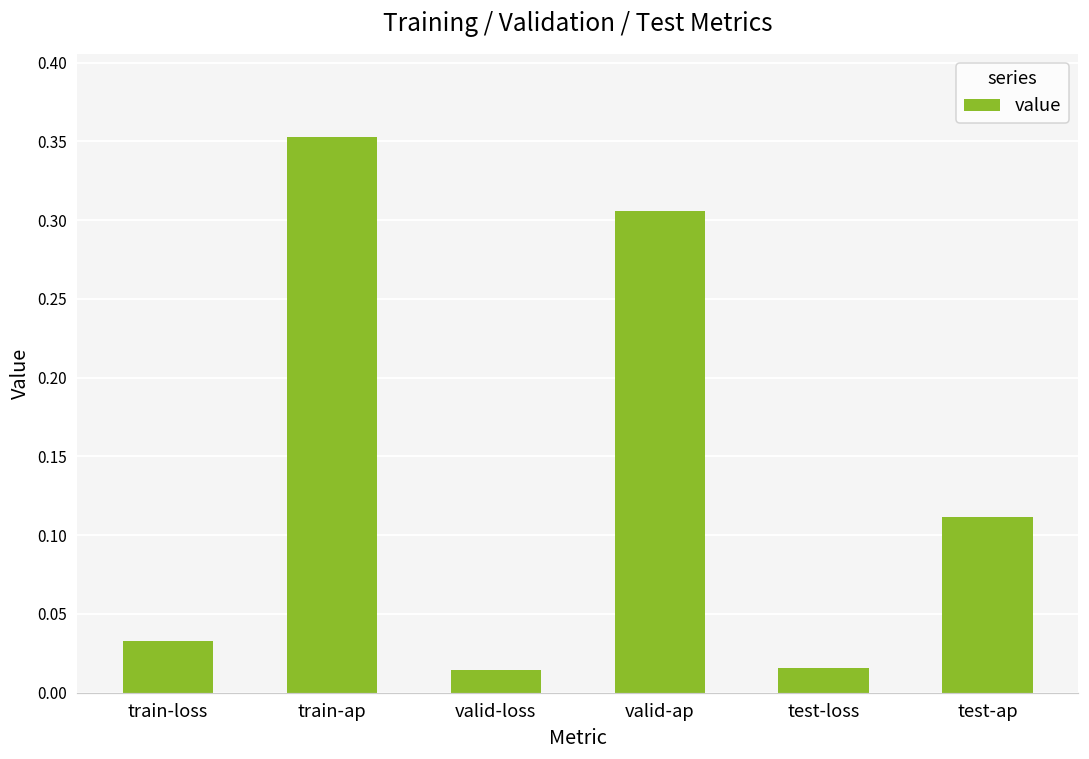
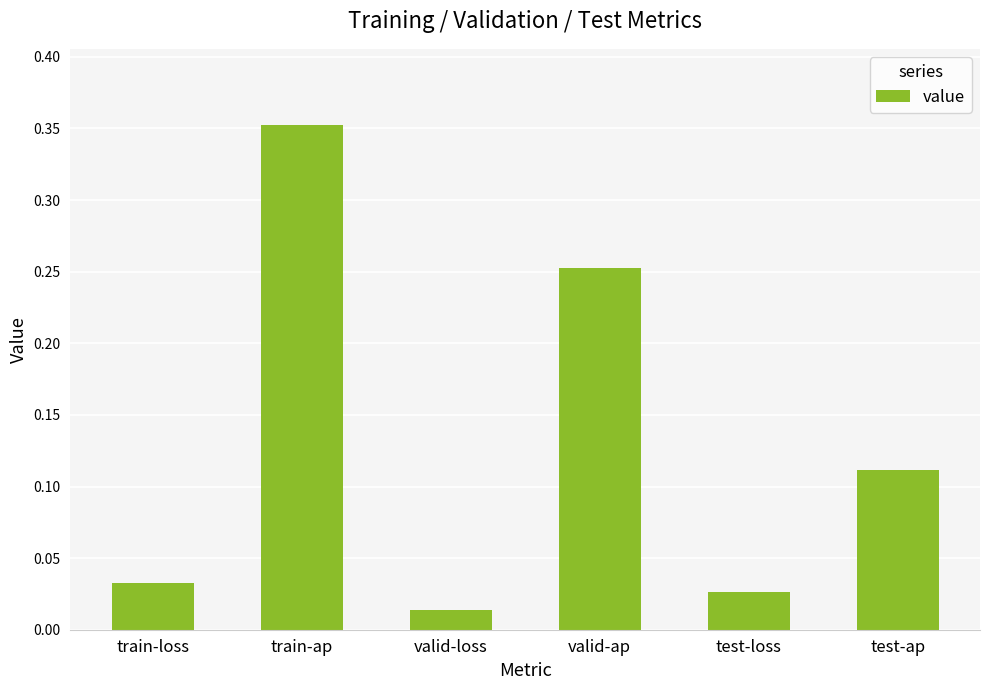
valid-ap: 0.306 -> 0.252
test-loss: 0.016 -> 0.026
